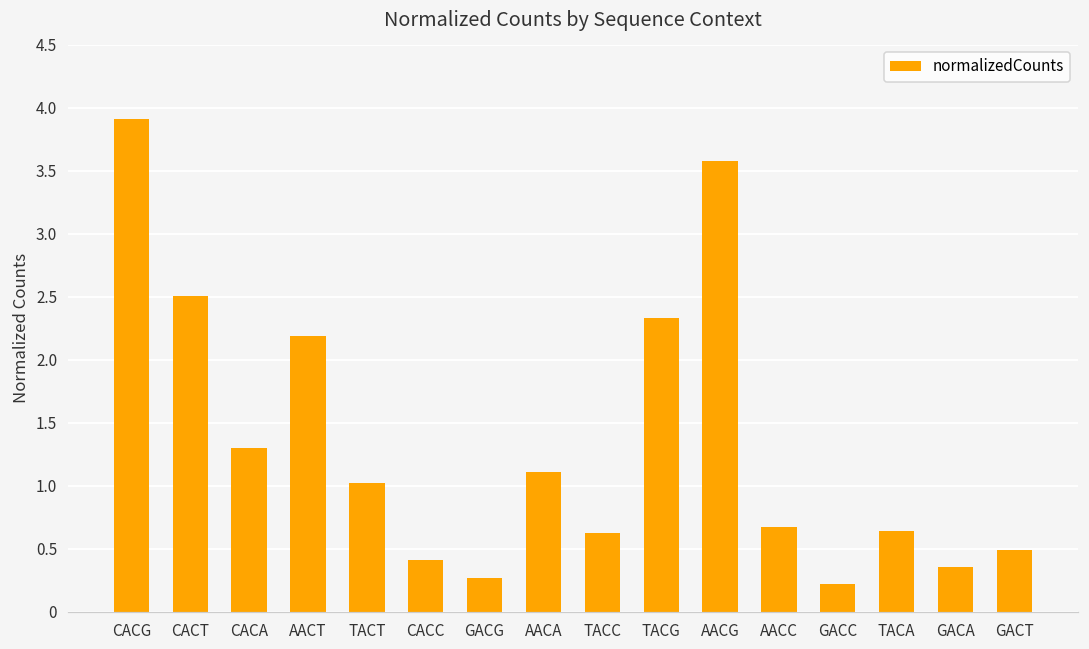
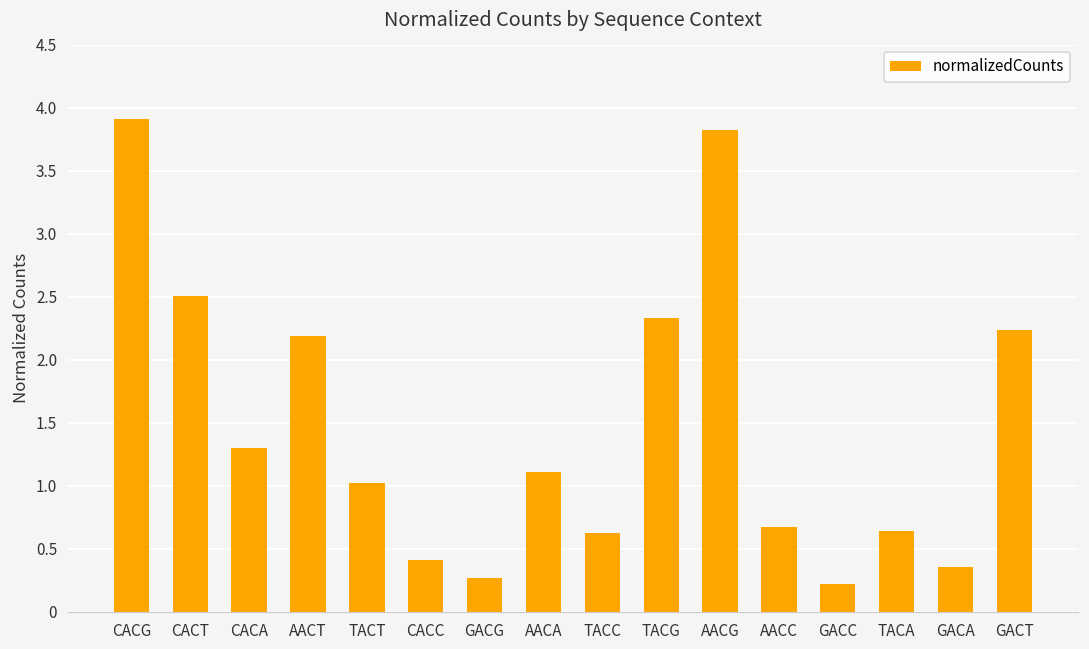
AACG: 3.57 -> 3.82
GACT: 0.49 -> 2.23
